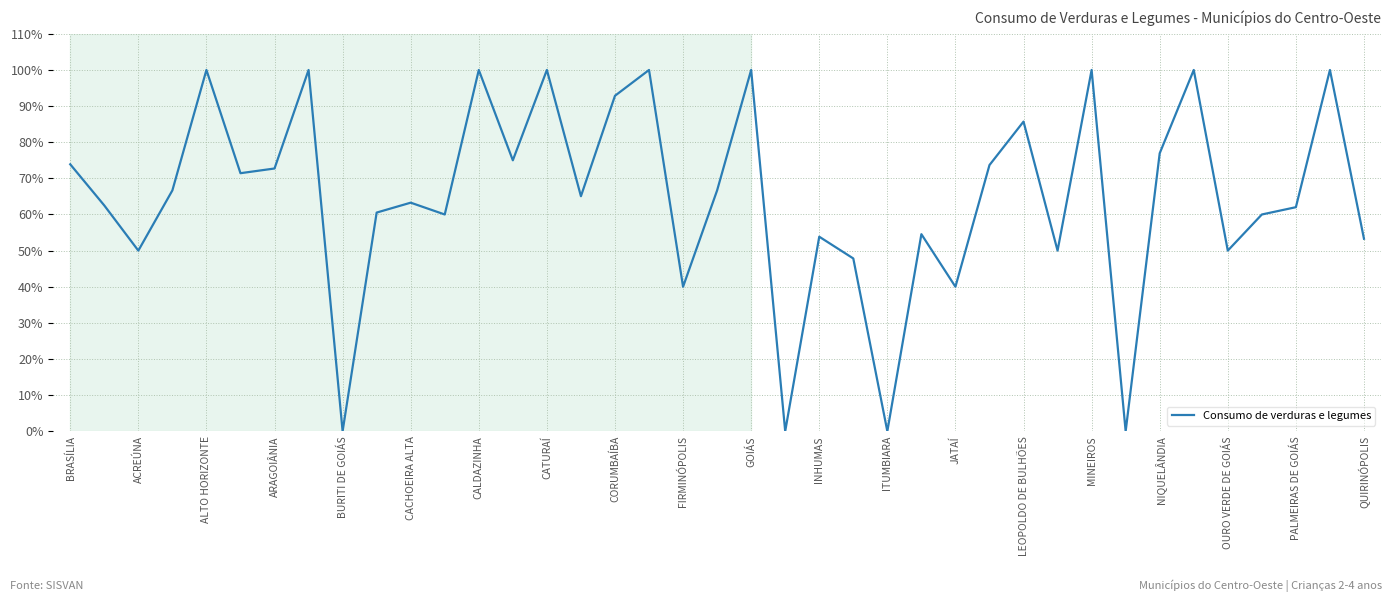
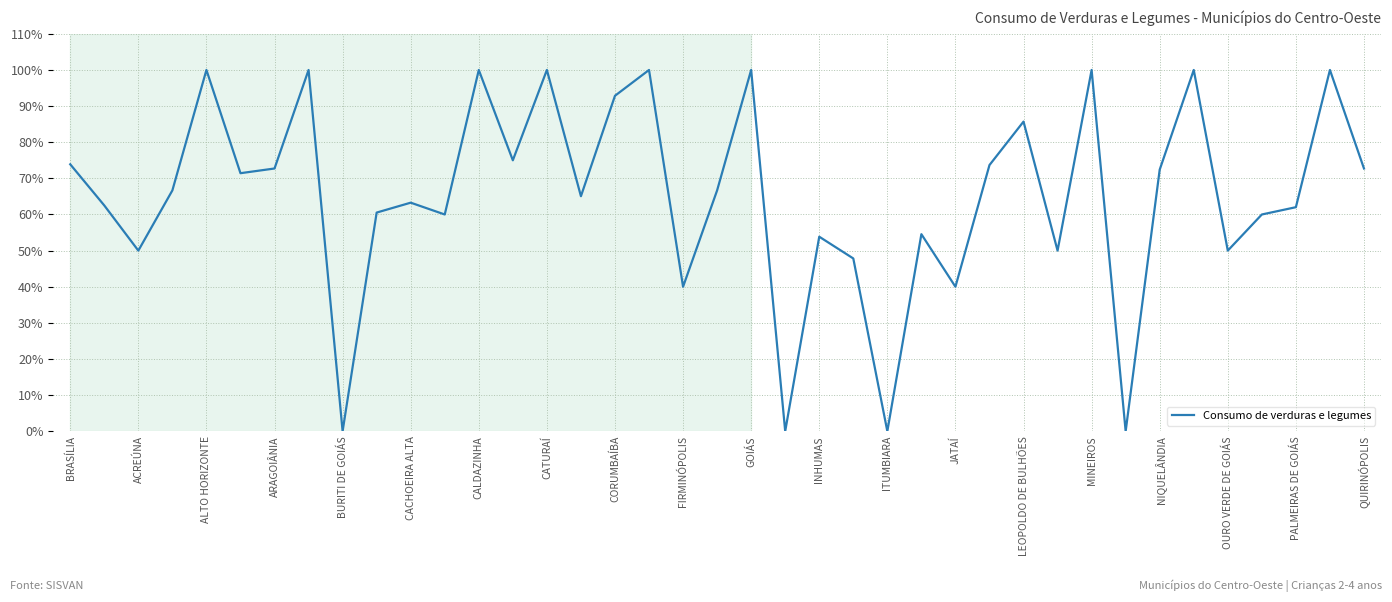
NIQUELÂNDIA: 77% -> 72%
QUIRINÓPOLIS: 53% -> 73%
